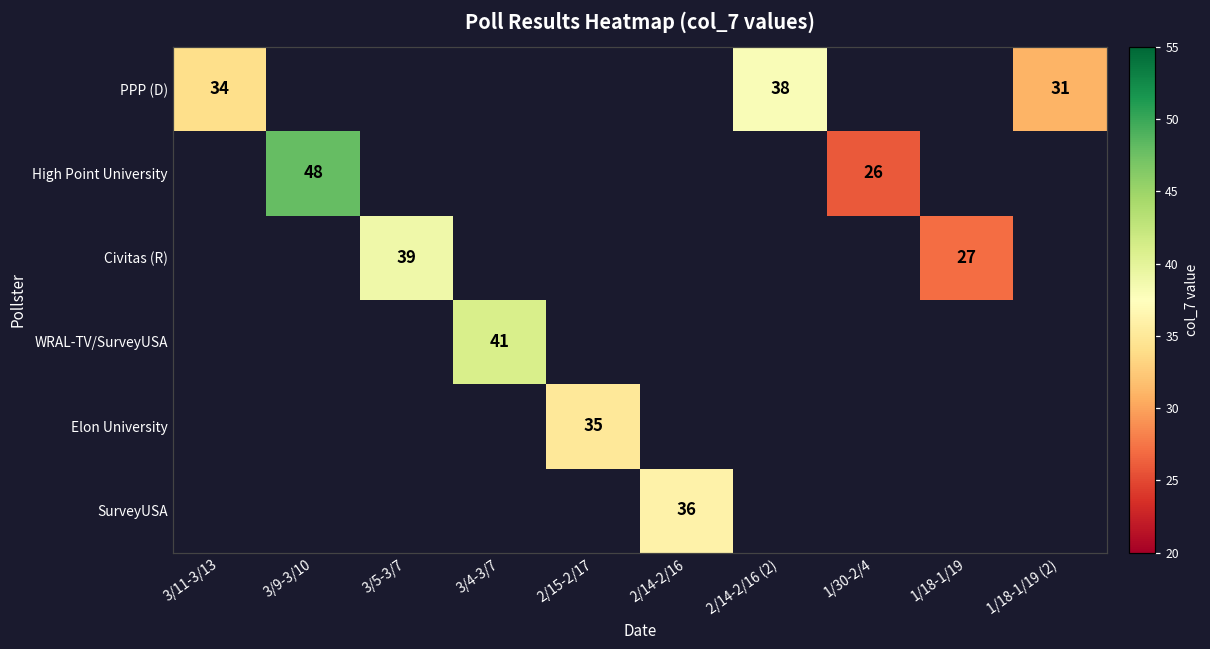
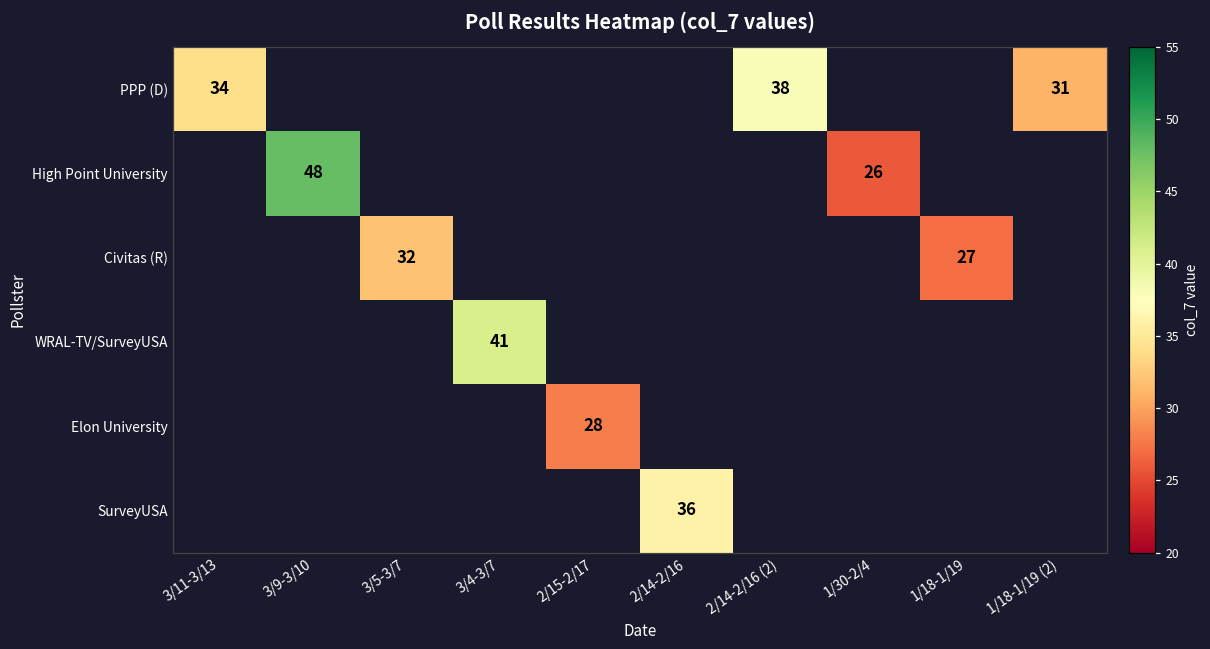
Civitas (R), 3/5-3/7: 39 -> 32
Elon University, 2/15-2/17: 35 -> 28
